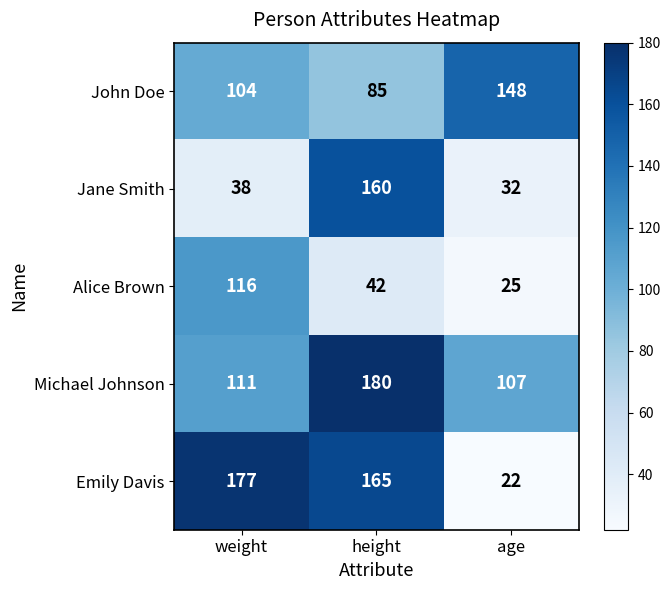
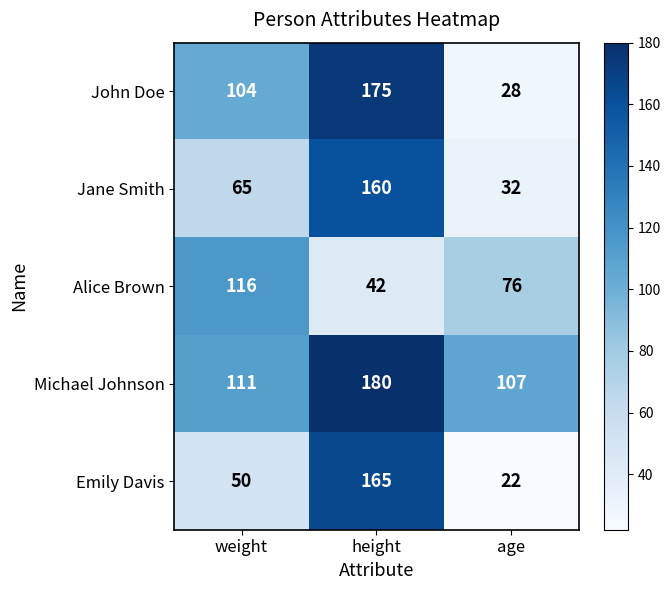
John Doe, height: 85 -> 175
John Doe, age: 148 -> 28
Jane Smith, weight: 38 -> 65
Alice Brown, age: 25 -> 76
Emily Davis, weight: 177 -> 50
